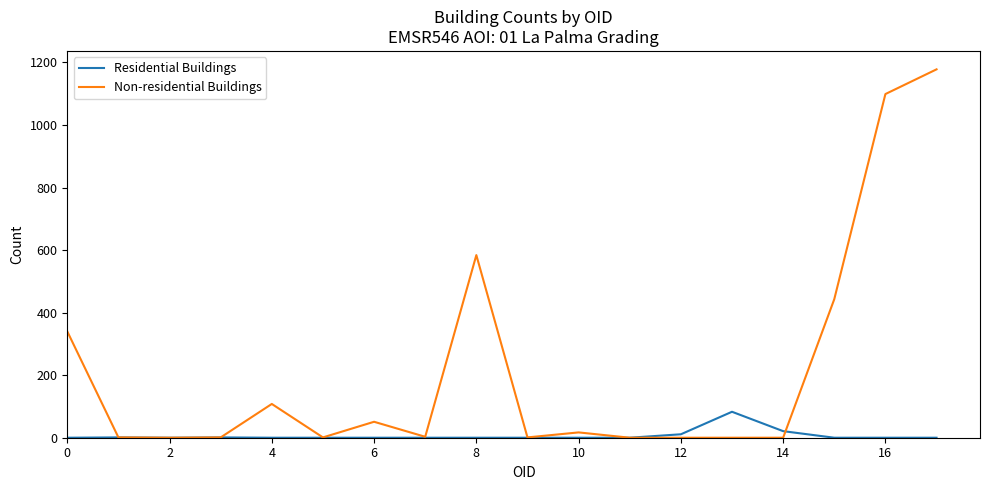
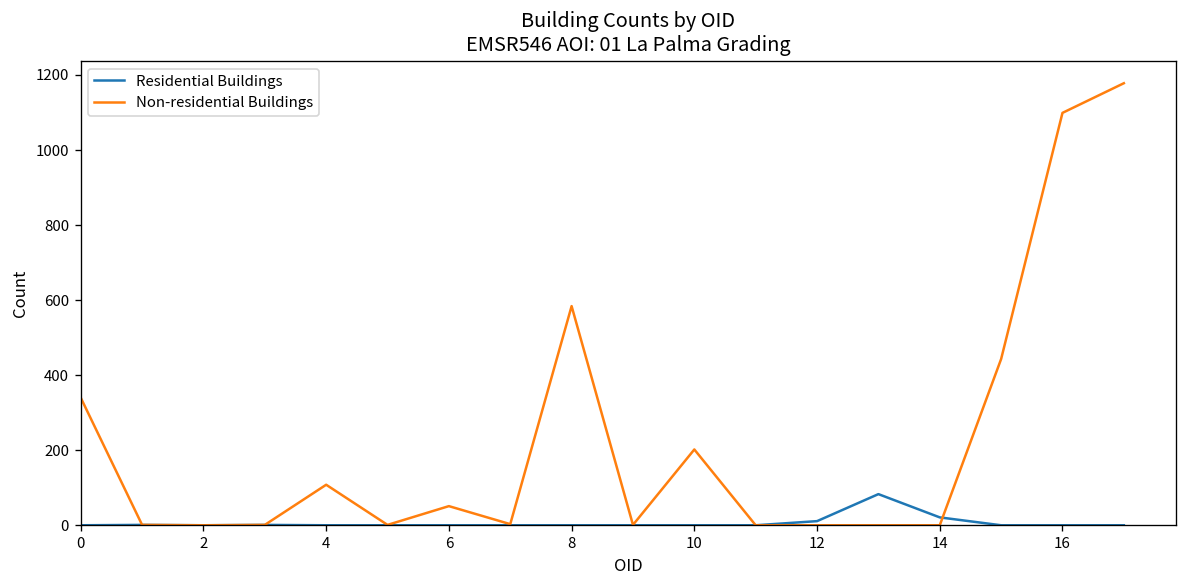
Non-residential Buildings, 10: 20 -> 200
